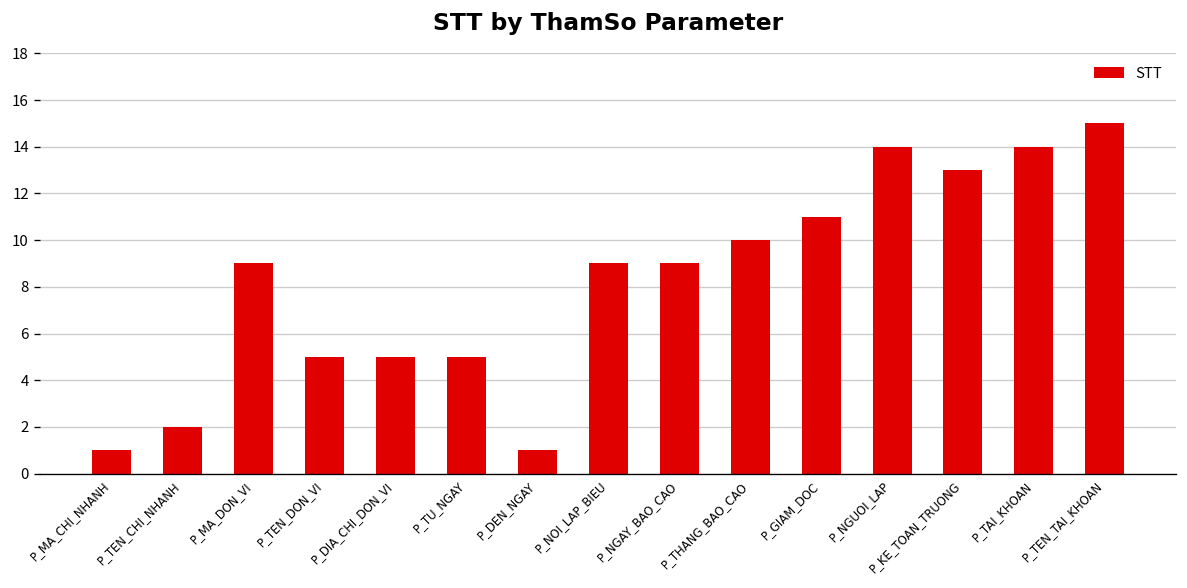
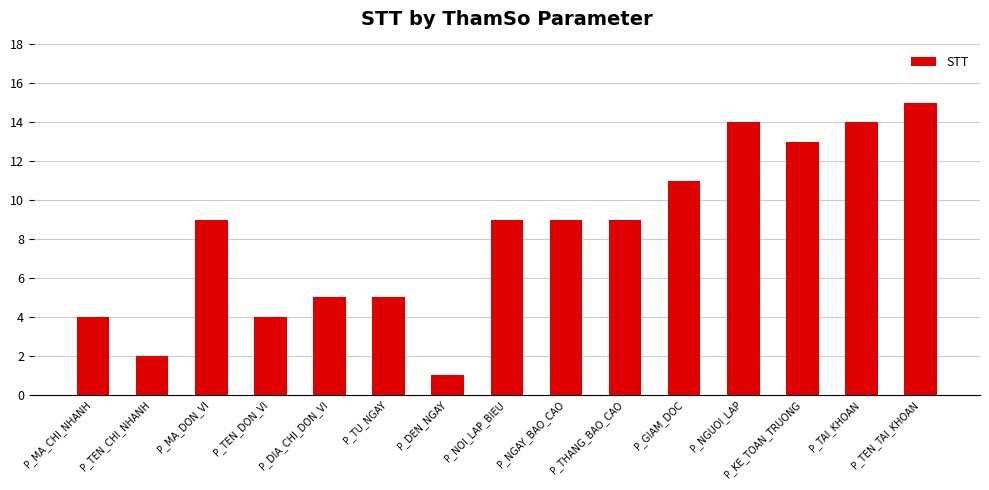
P_MA_CHI_NHANH: 1 -> 4
P_TEN_DON_VI: 5 -> 4
P_THANG_BAO_CAO: 10 -> 9
